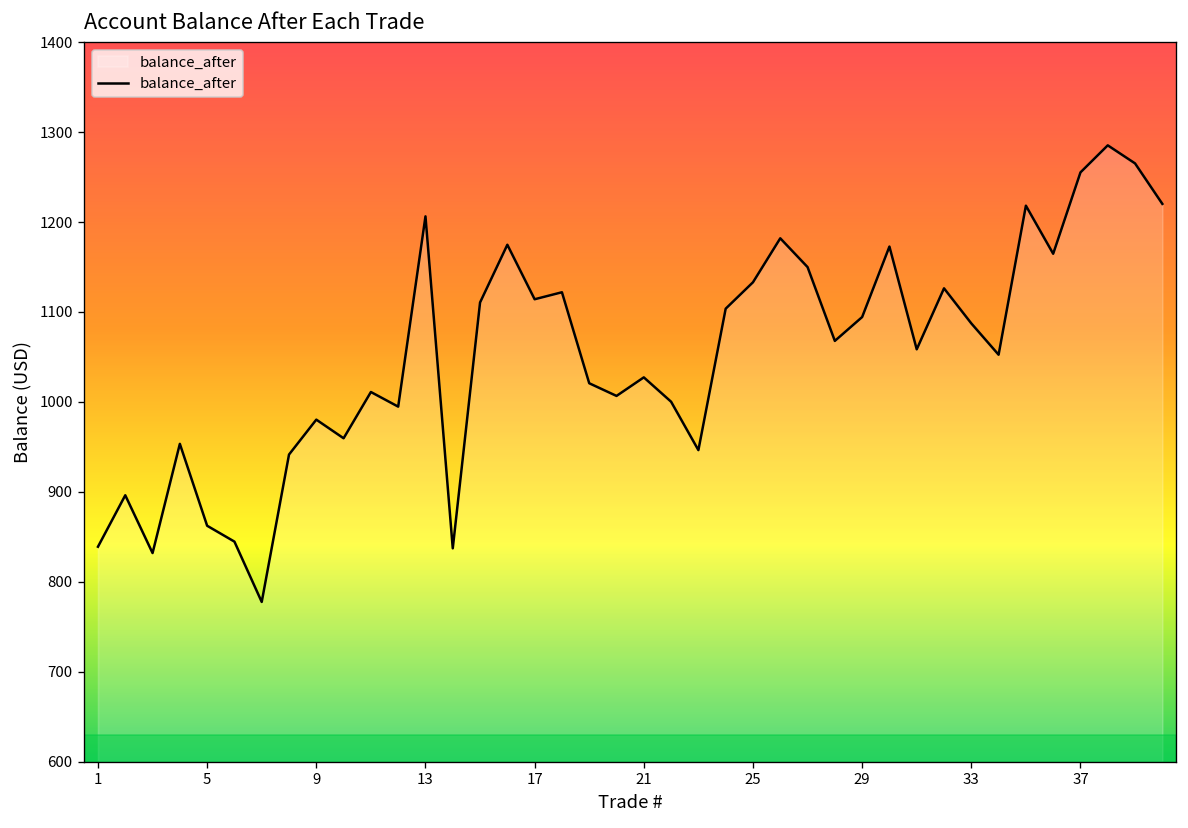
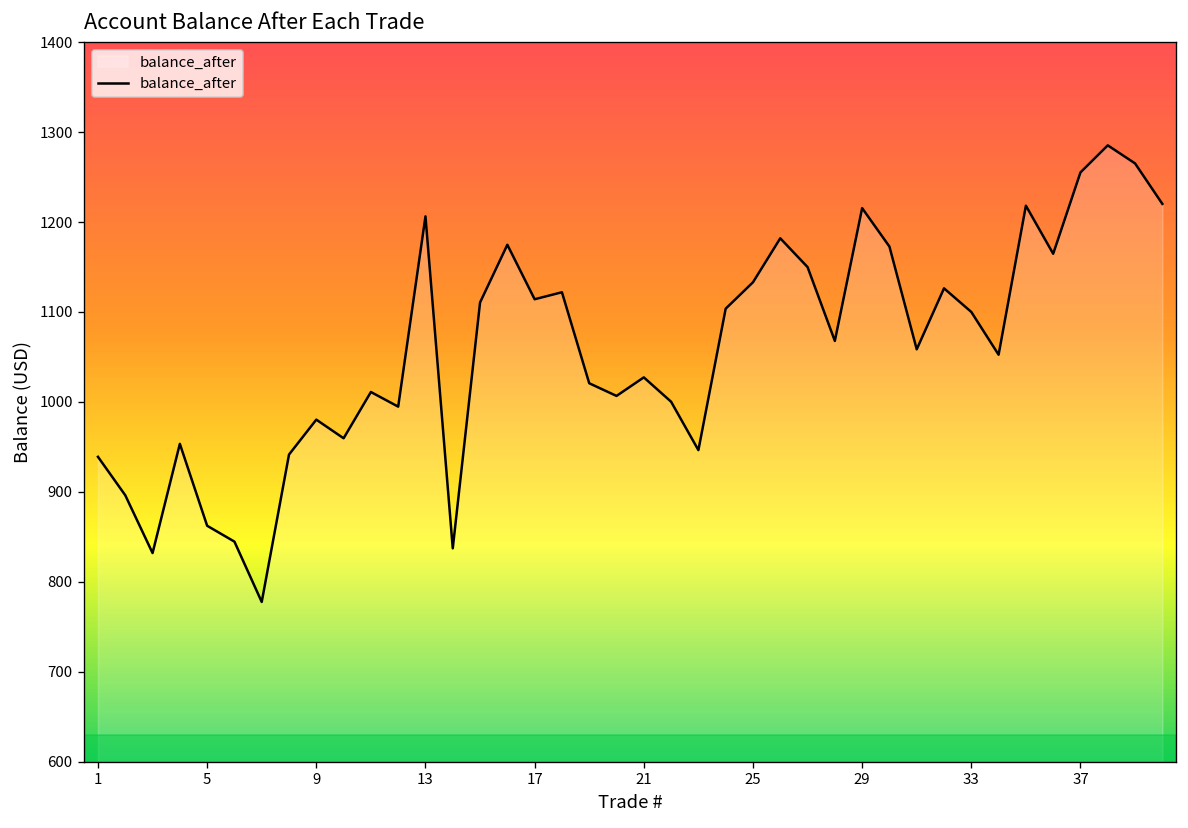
1: 840 -> 940
29: 1090 -> 1220
33: 1090 -> 1100
